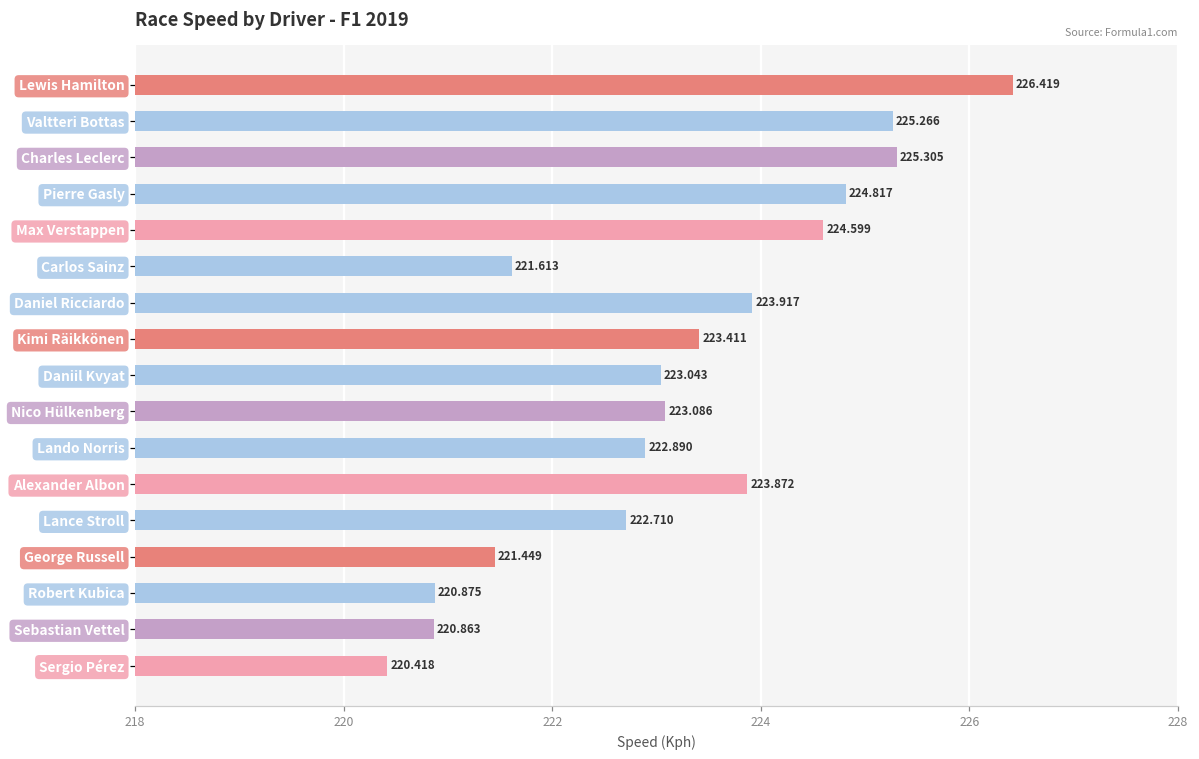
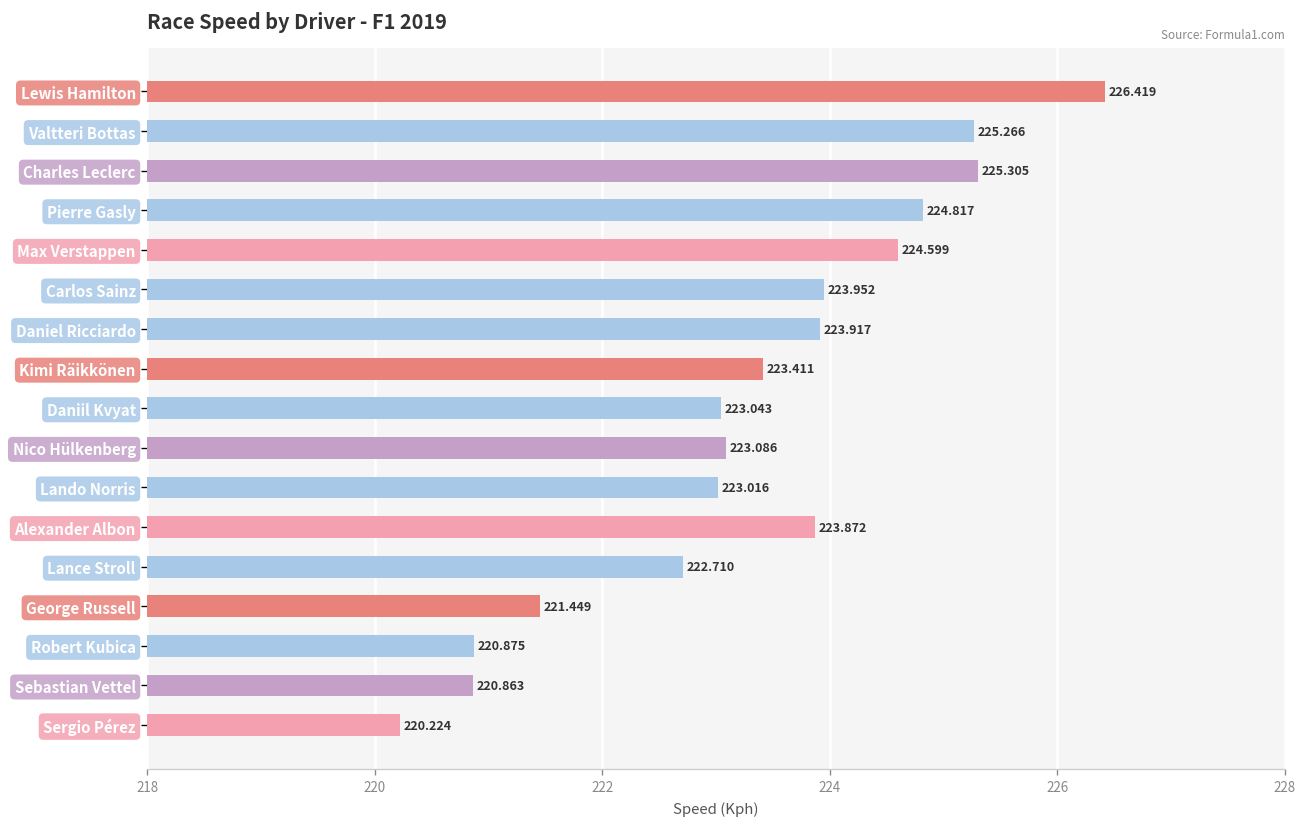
Carlos Sainz: 221.613 -> 223.952
Lando Norris: 222.890 -> 223.016
Sergio Pérez: 220.418 -> 220.224
